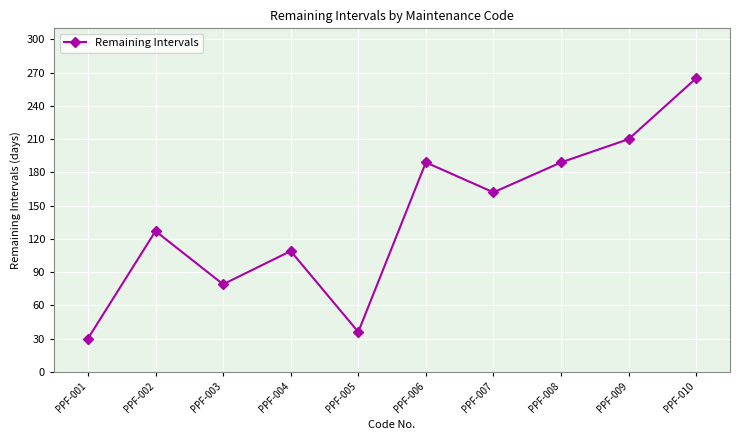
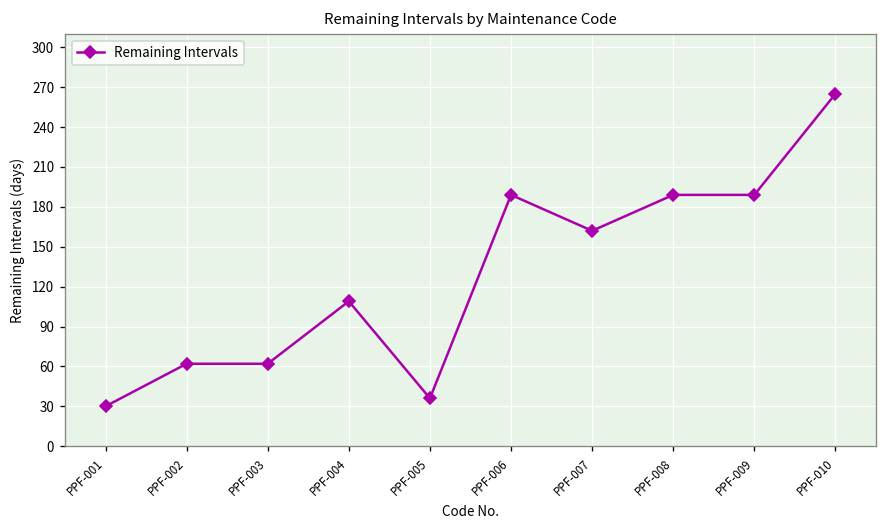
PPF-002: 127 -> 62
PPF-003: 79 -> 62
PPF-009: 210 -> 189
